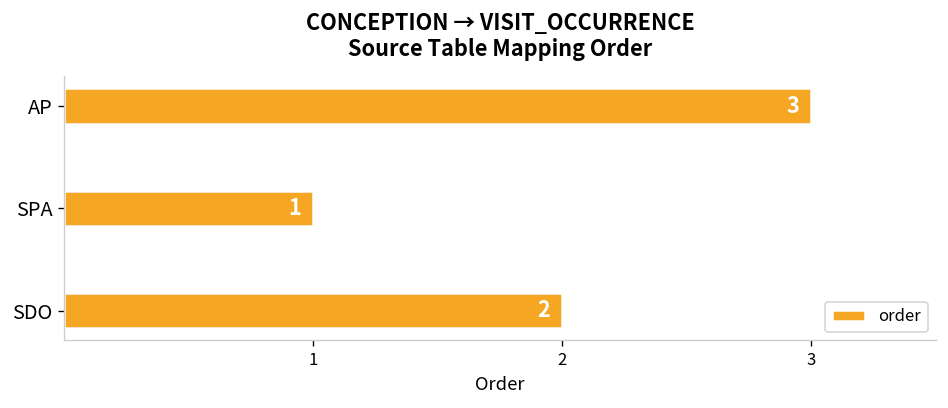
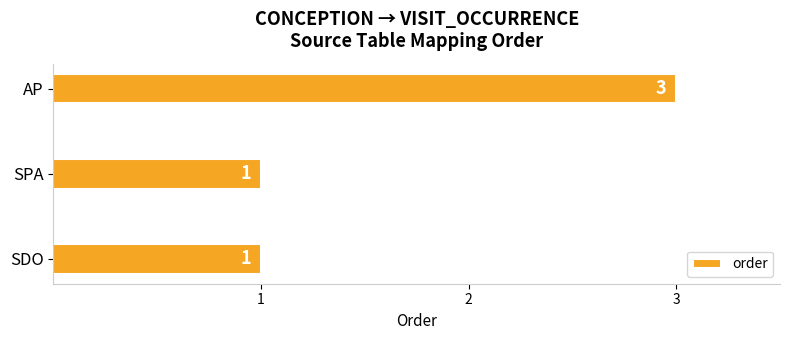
SDO: 2 -> 1
